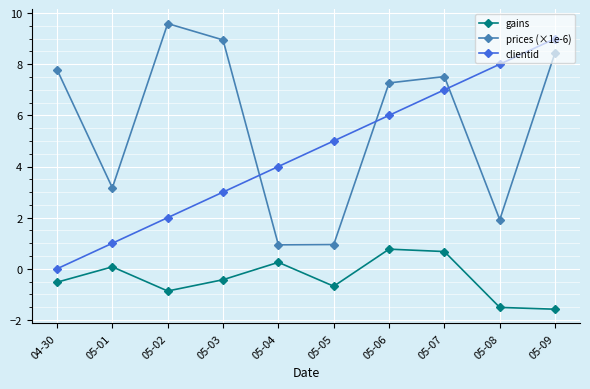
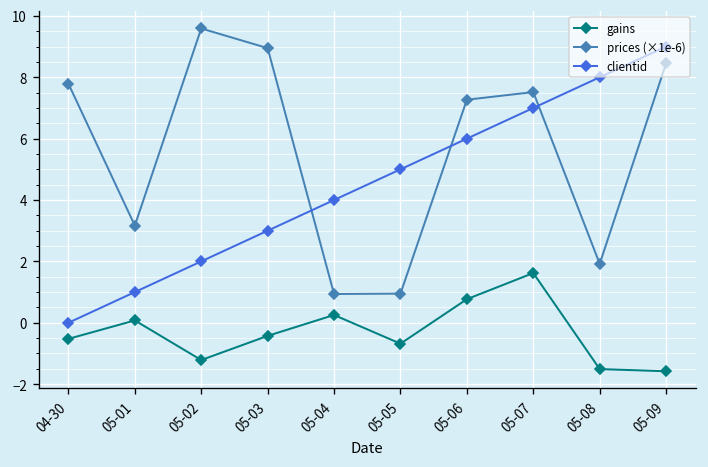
gains, 05-02: -0.9 -> -1.2
gains, 05-07: 0.7 -> 1.6
